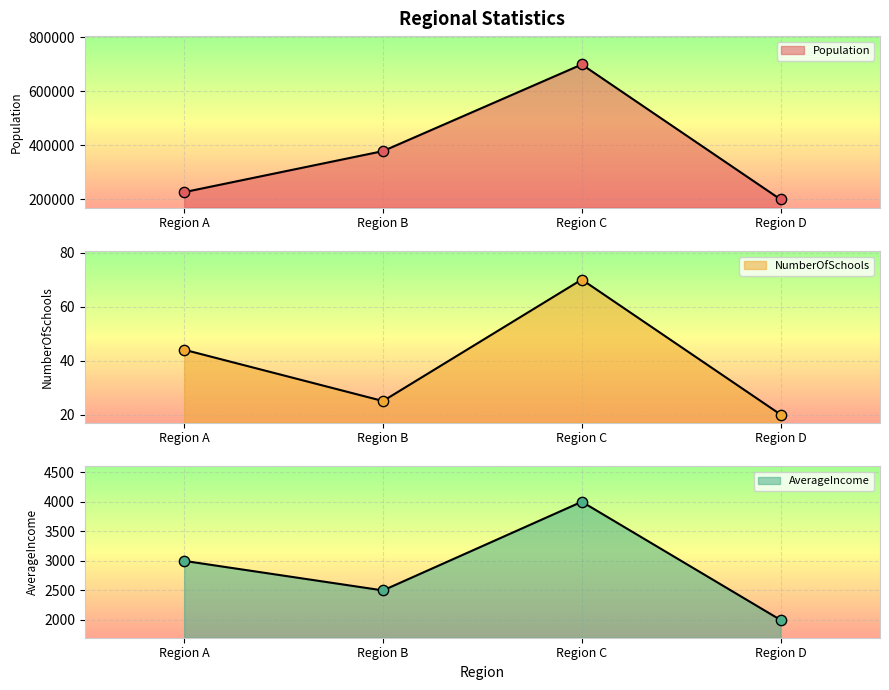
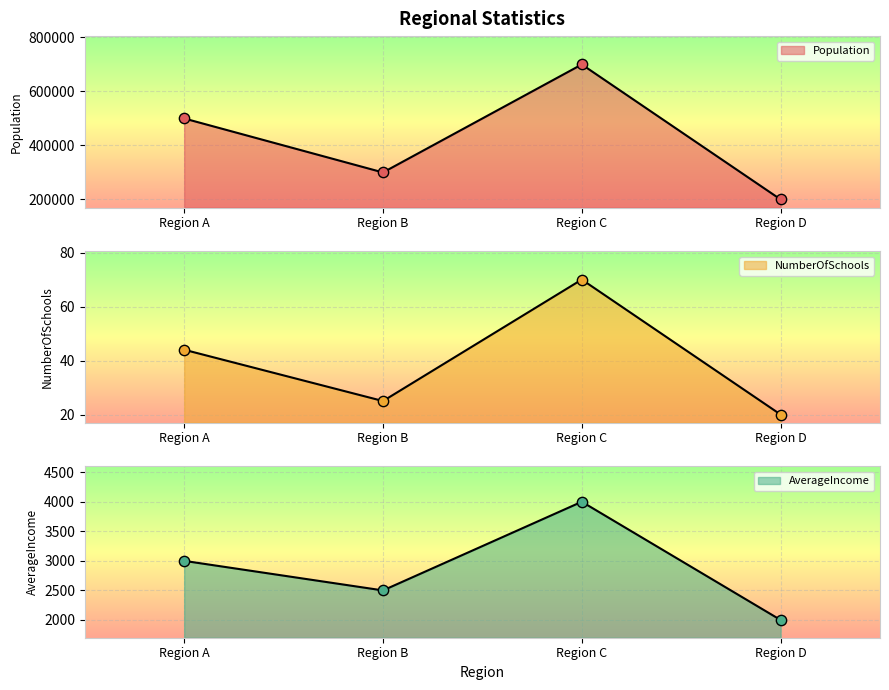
Regional Statistics, Region A: 230000 -> 500000
Regional Statistics, Region B: 380000 -> 300000
